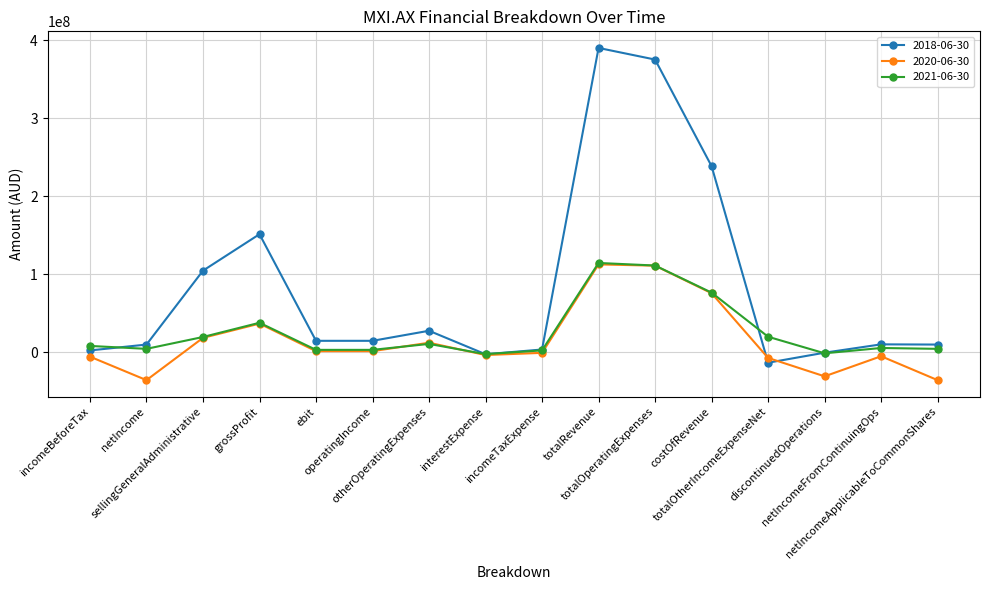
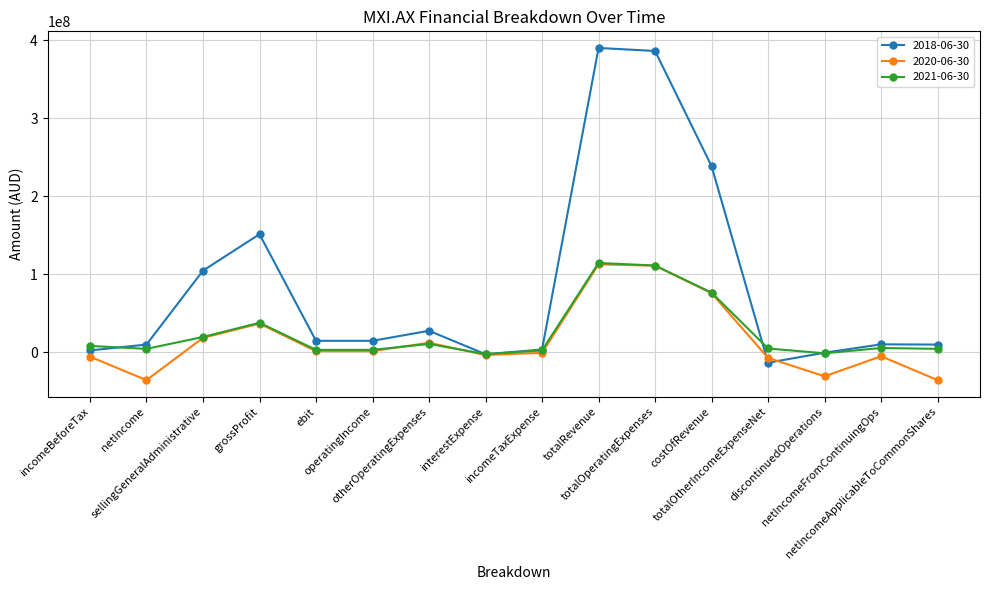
2018-06-30, totalOperatingExpenses: 380000000 -> 390000000
2021-06-30, totalOtherIncomeExpenseNet: 20000000 -> 10000000
